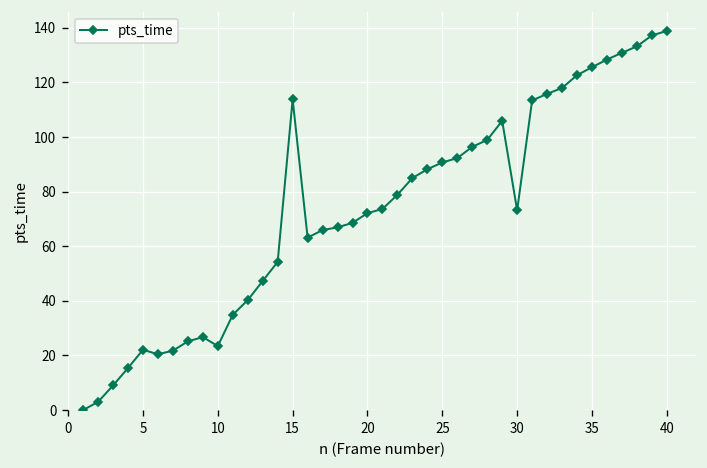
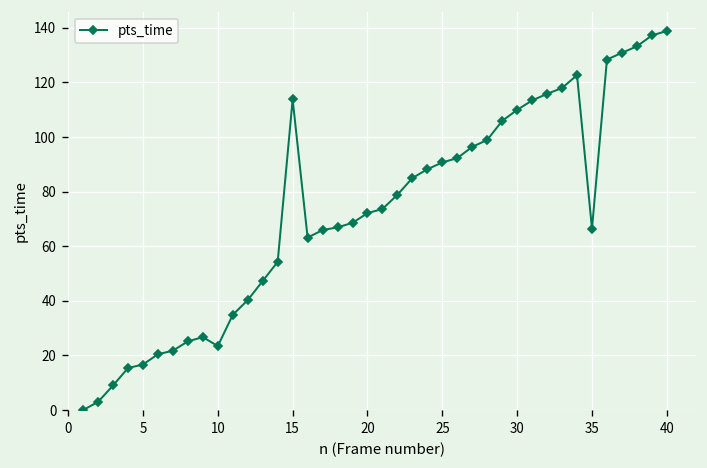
5: 22 -> 17
30: 73 -> 110
35: 126 -> 66
